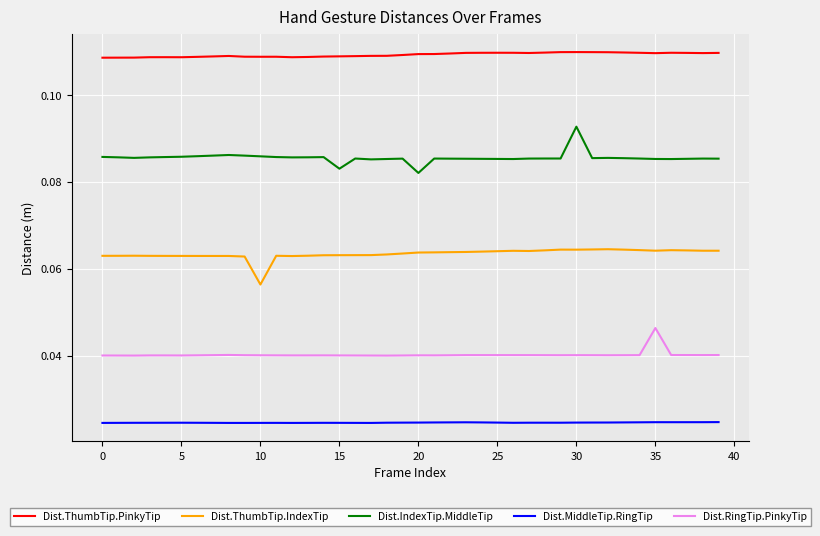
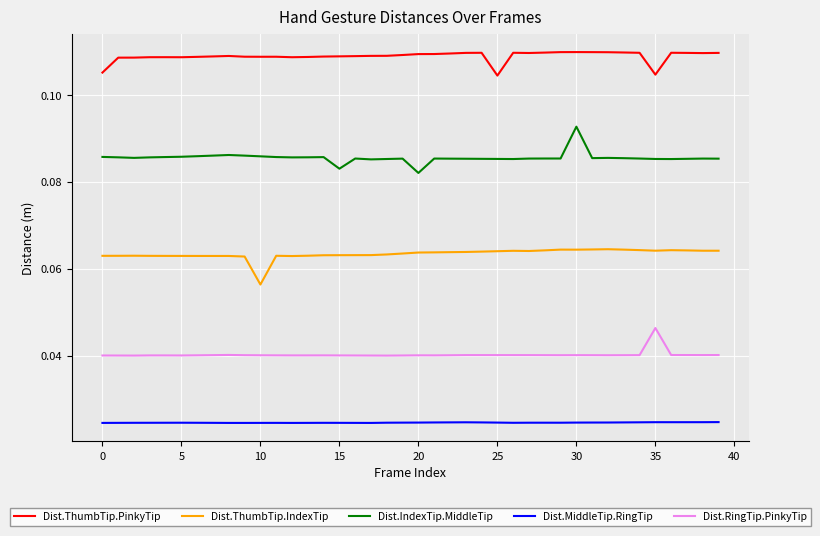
Dist.ThumbTip.PinkyTip, 0: 0.109 -> 0.105
Dist.ThumbTip.PinkyTip, 25: 0.110 -> 0.104
Dist.ThumbTip.PinkyTip, 35: 0.110 -> 0.105
